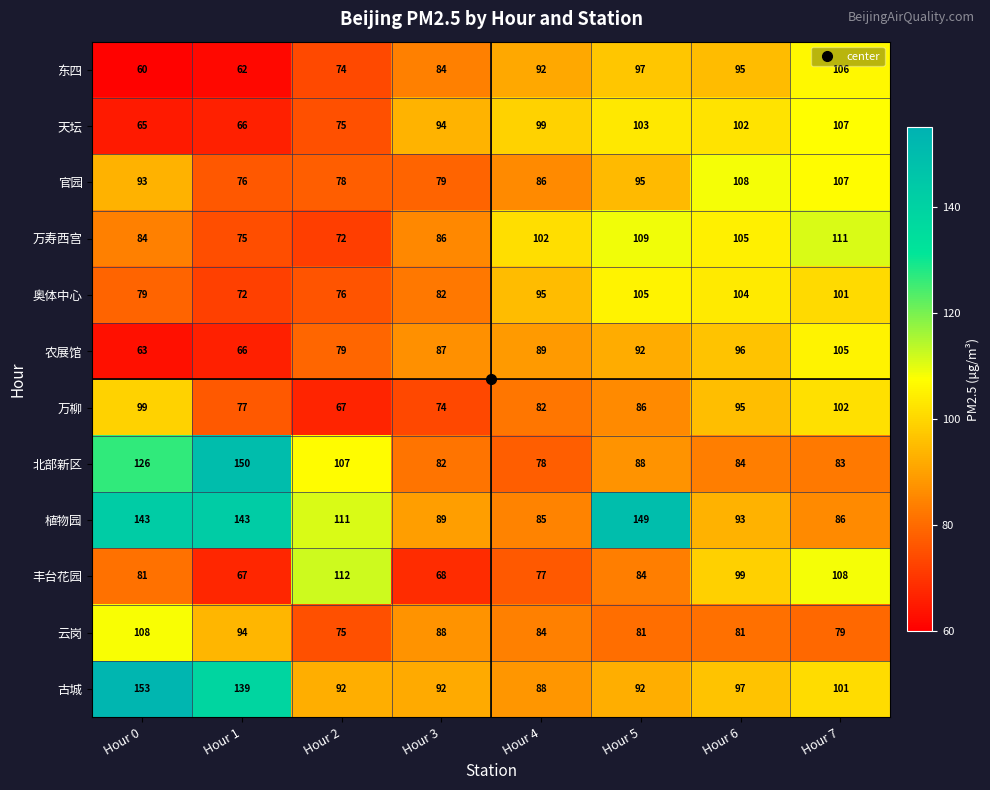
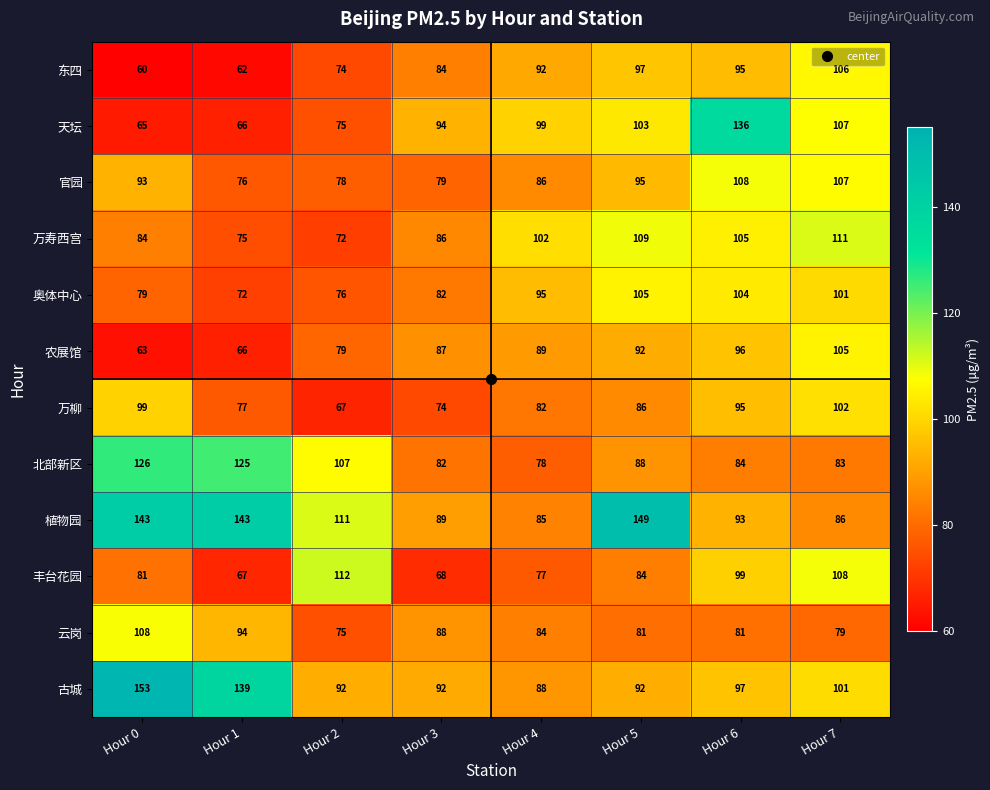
天坛, Hour 6: 102 -> 136
北部新区, Hour 1: 150 -> 125
